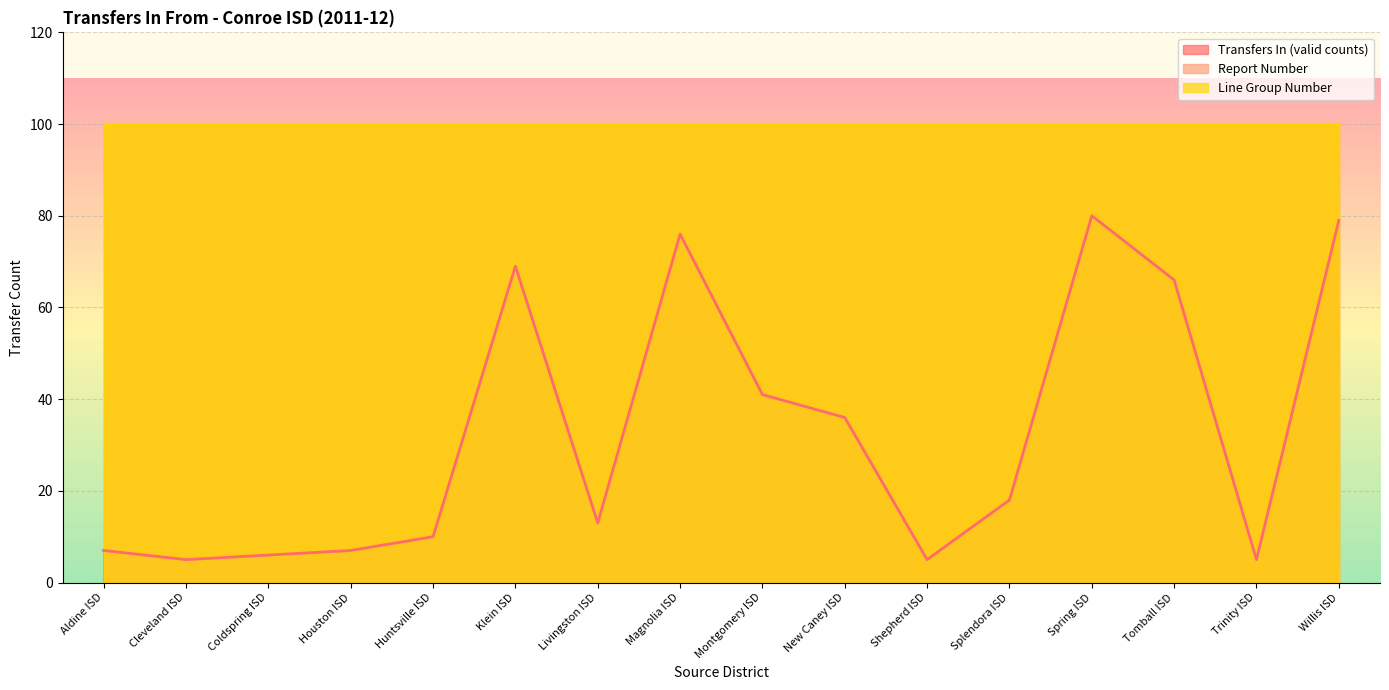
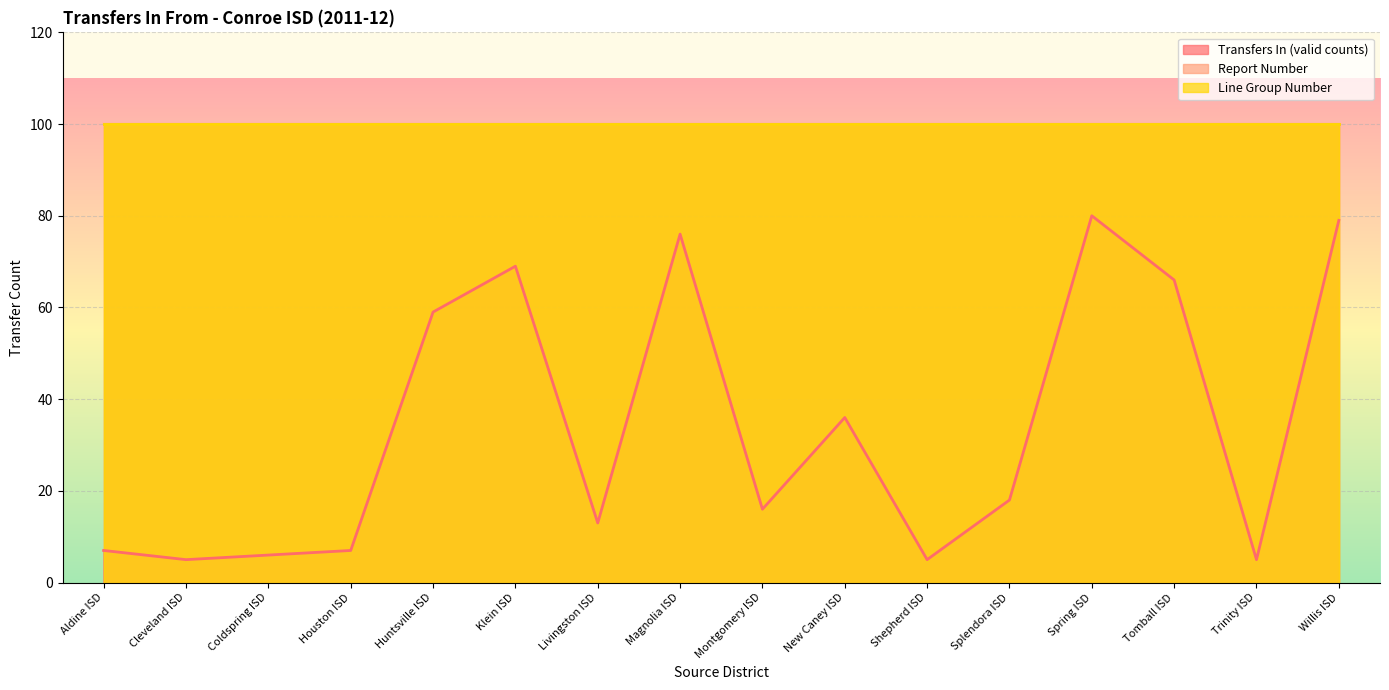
Transfers In (valid counts), Huntsville ISD: 10 -> 59
Transfers In (valid counts), Montgomery ISD: 41 -> 16
